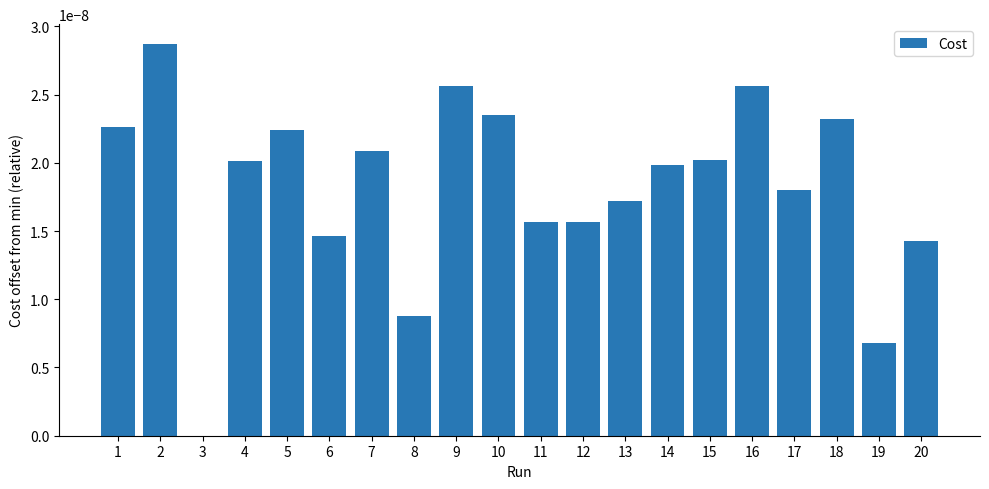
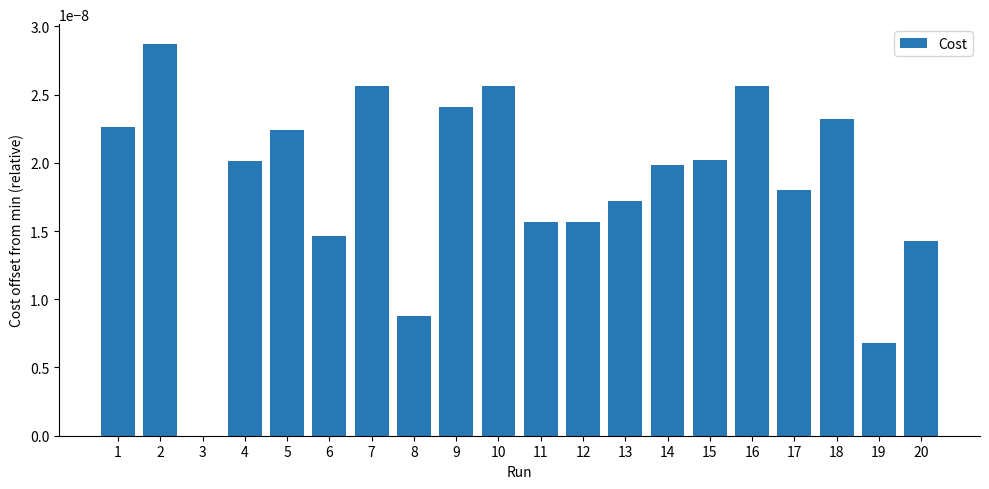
7: 0.0000000209 -> 0.0000000256
9: 0.0000000256 -> 0.0000000241
10: 0.0000000235 -> 0.0000000256
